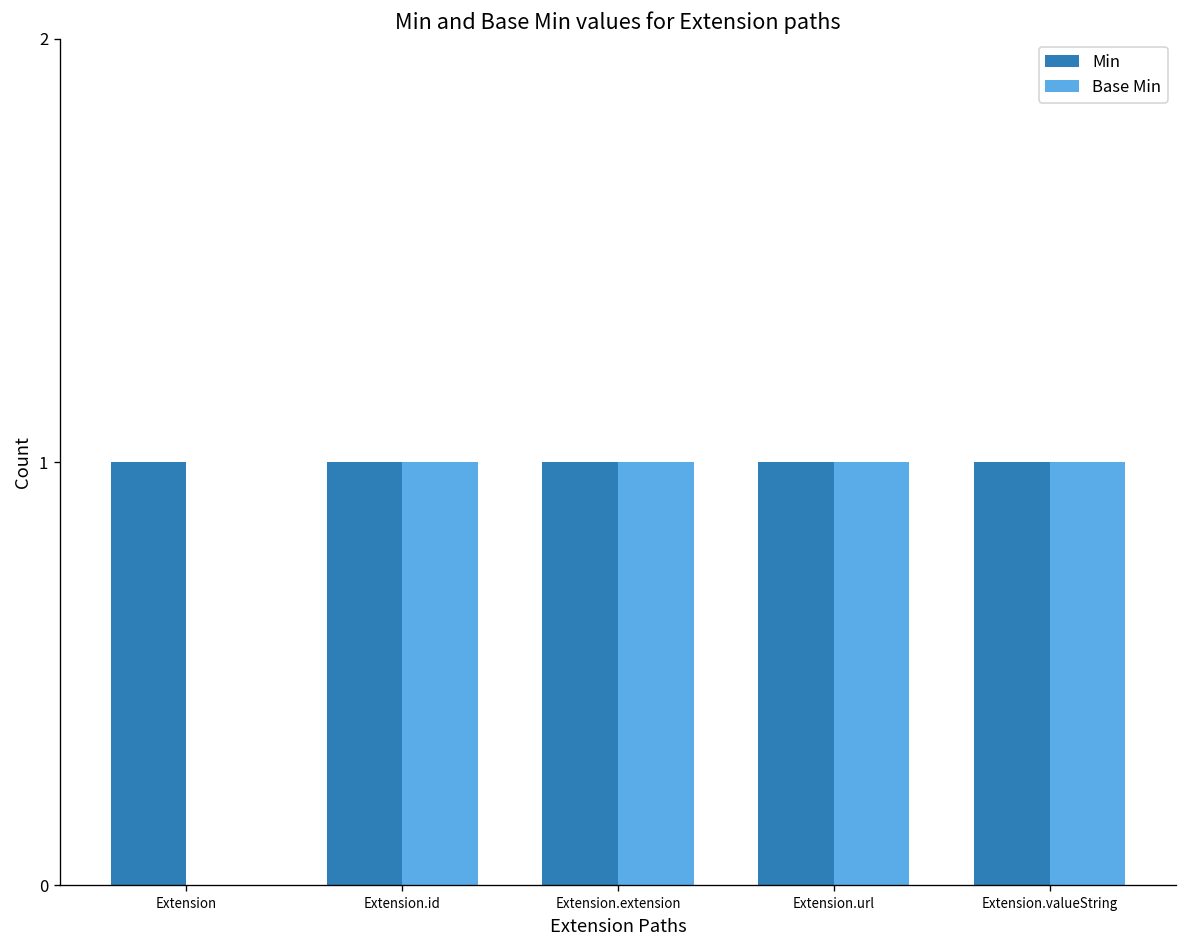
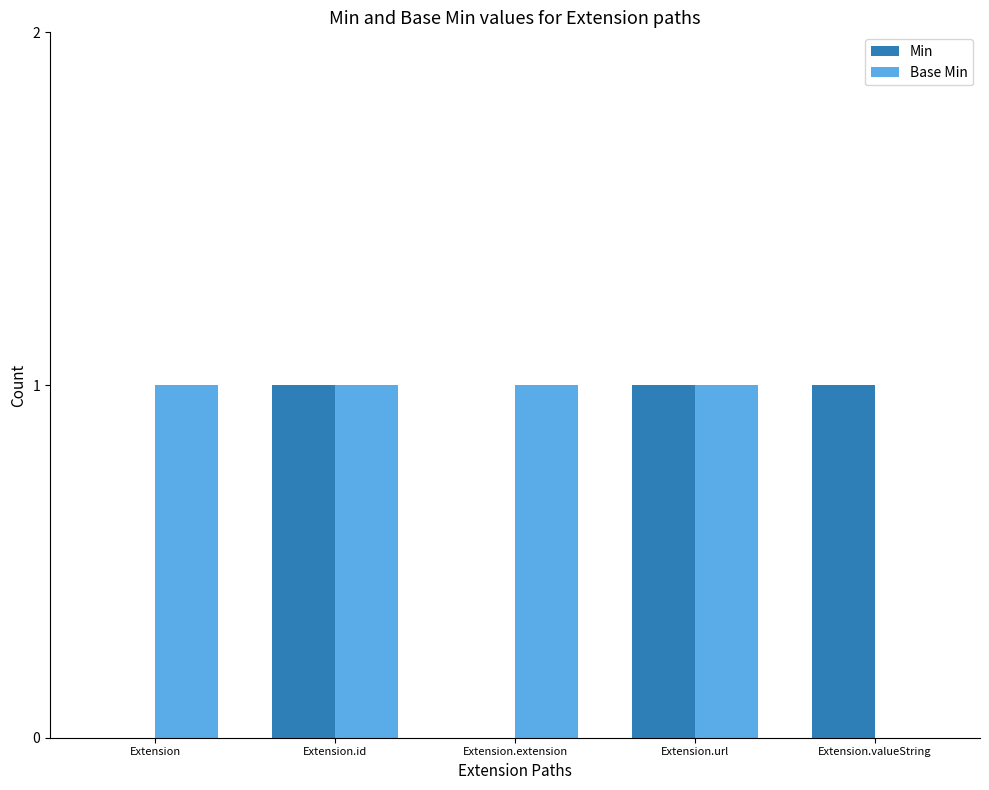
Min, Extension: 1 -> 0
Base Min, Extension: 0 -> 1
Min, Extension.extension: 1 -> 0
Base Min, Extension.valueString: 1 -> 0
